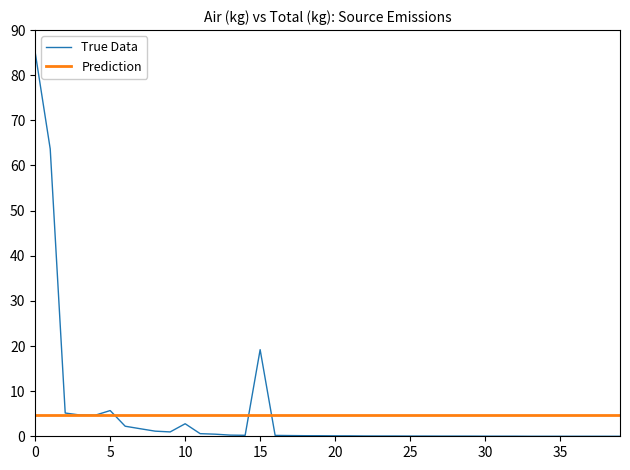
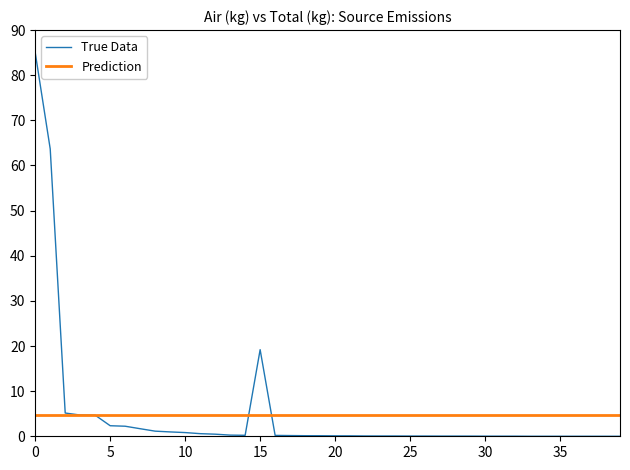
True Data, 5: 6 -> 2
True Data, 10: 3 -> 1
